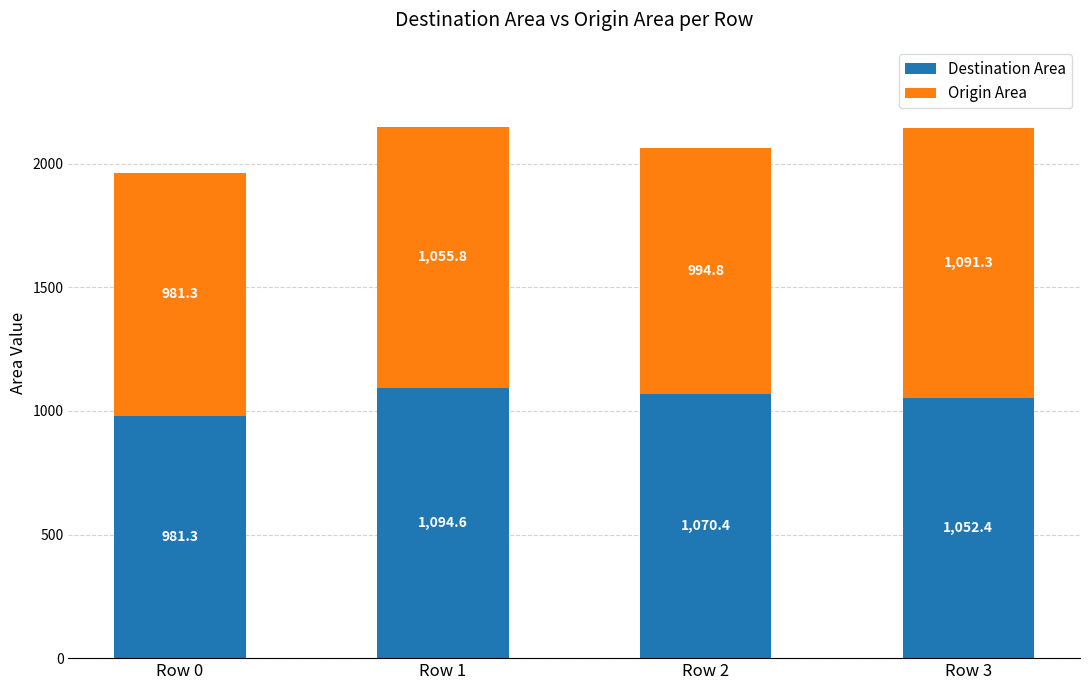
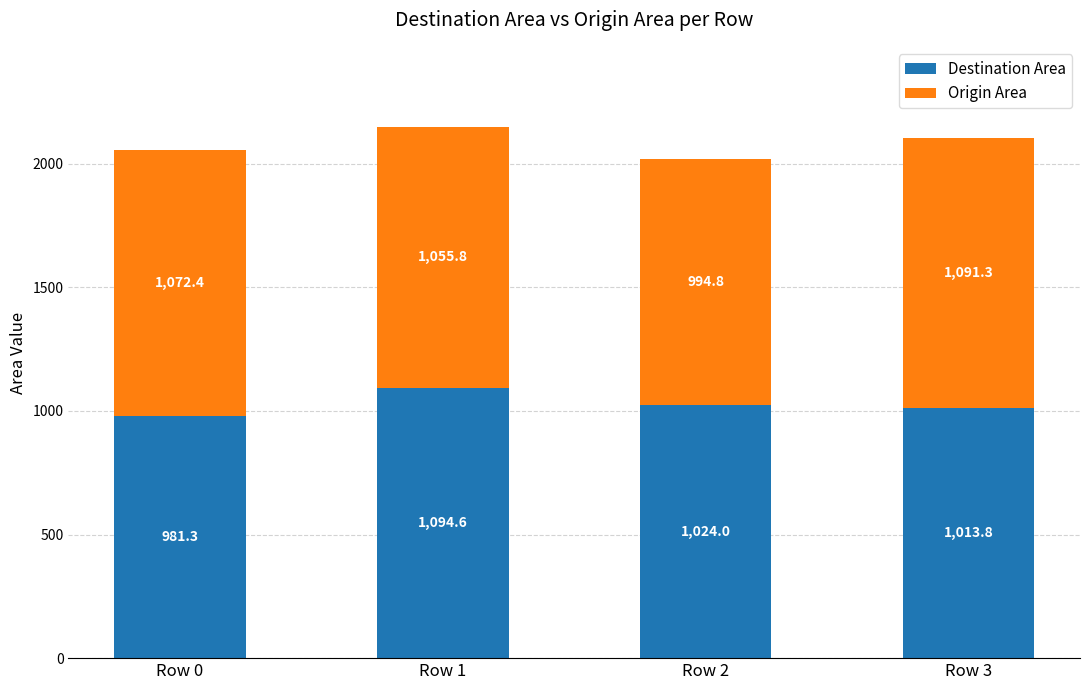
Origin Area, Row 0: 981.3 -> 1,072.4
Destination Area, Row 2: 1,070.4 -> 1,024.0
Destination Area, Row 3: 1,052.4 -> 1,013.8
